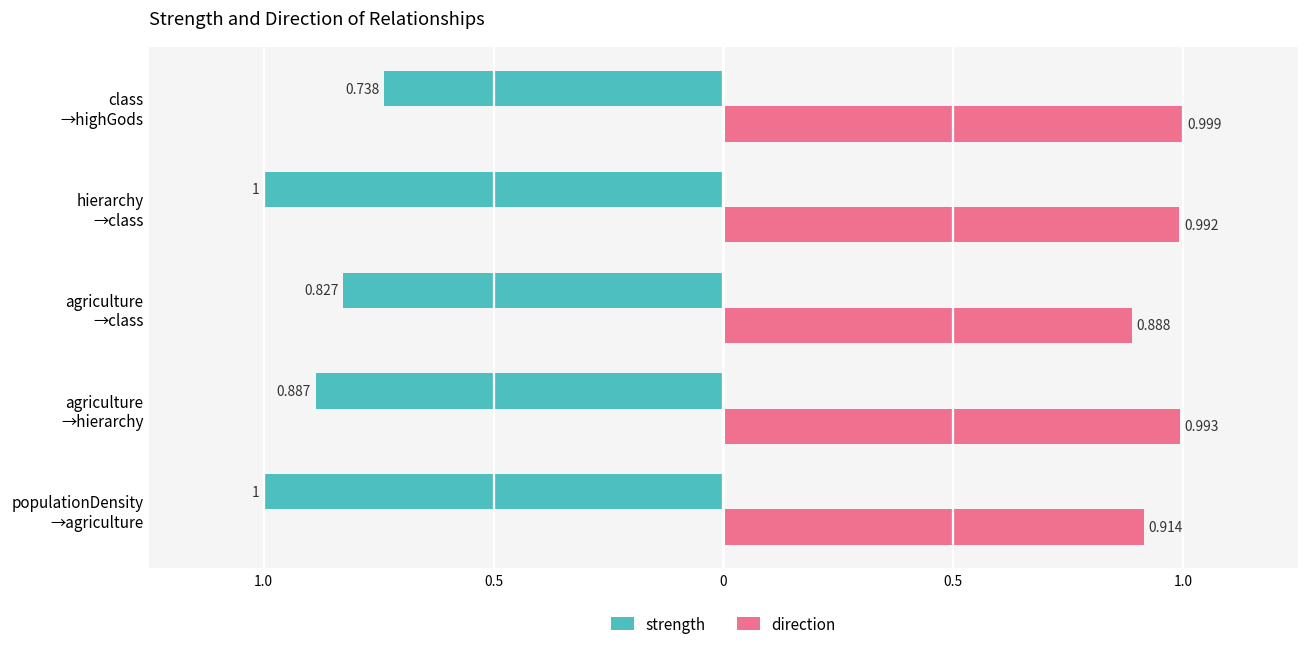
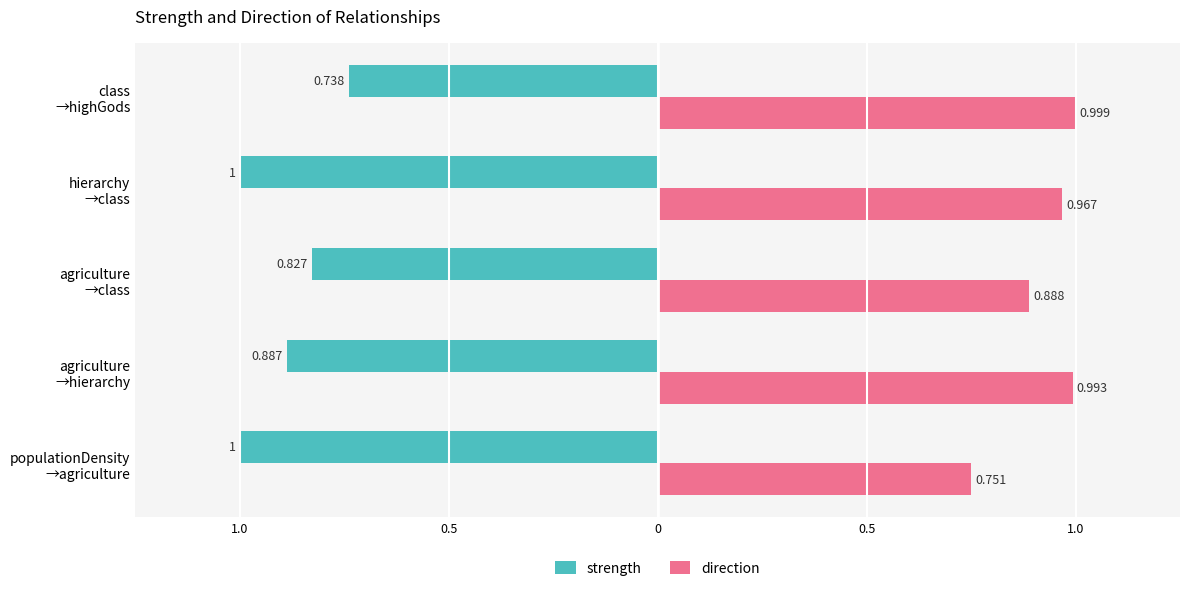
direction, hierarchy →class: 0.992 -> 0.967
direction, populationDensity →agriculture: 0.914 -> 0.751
